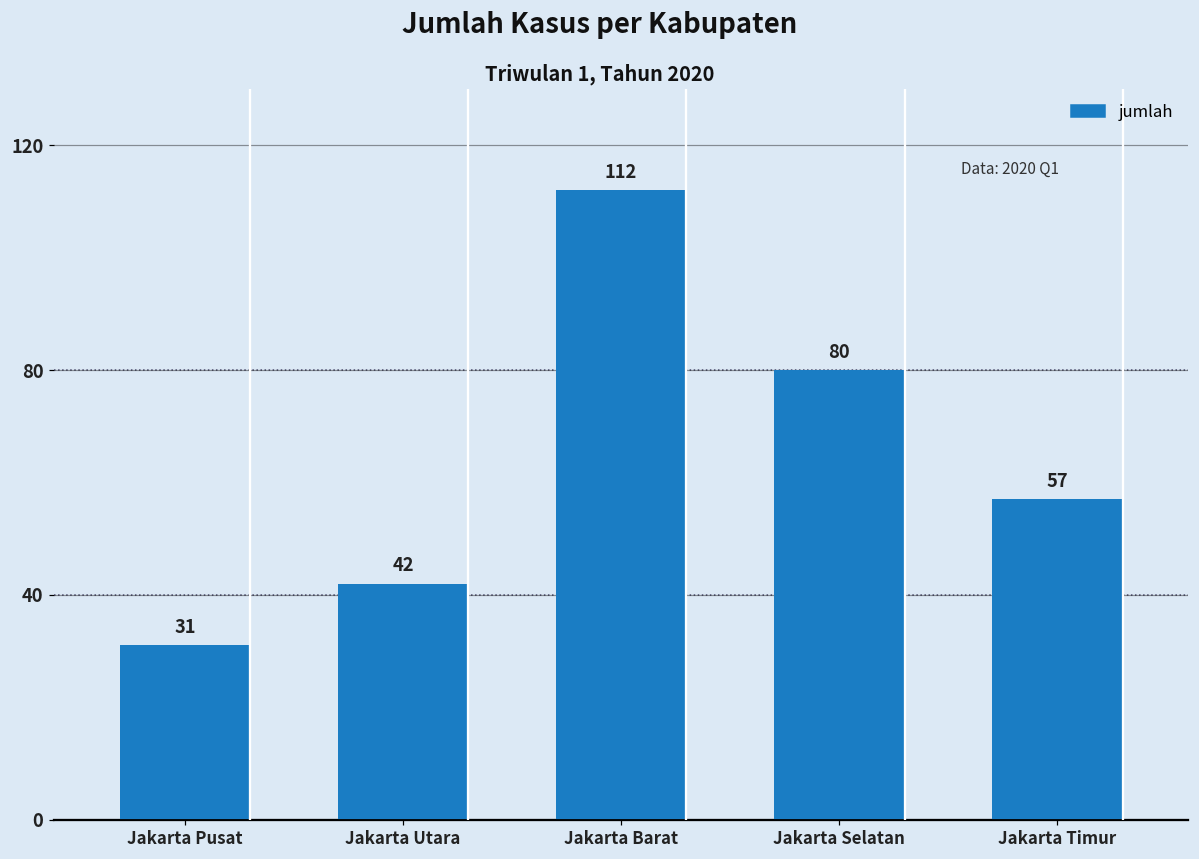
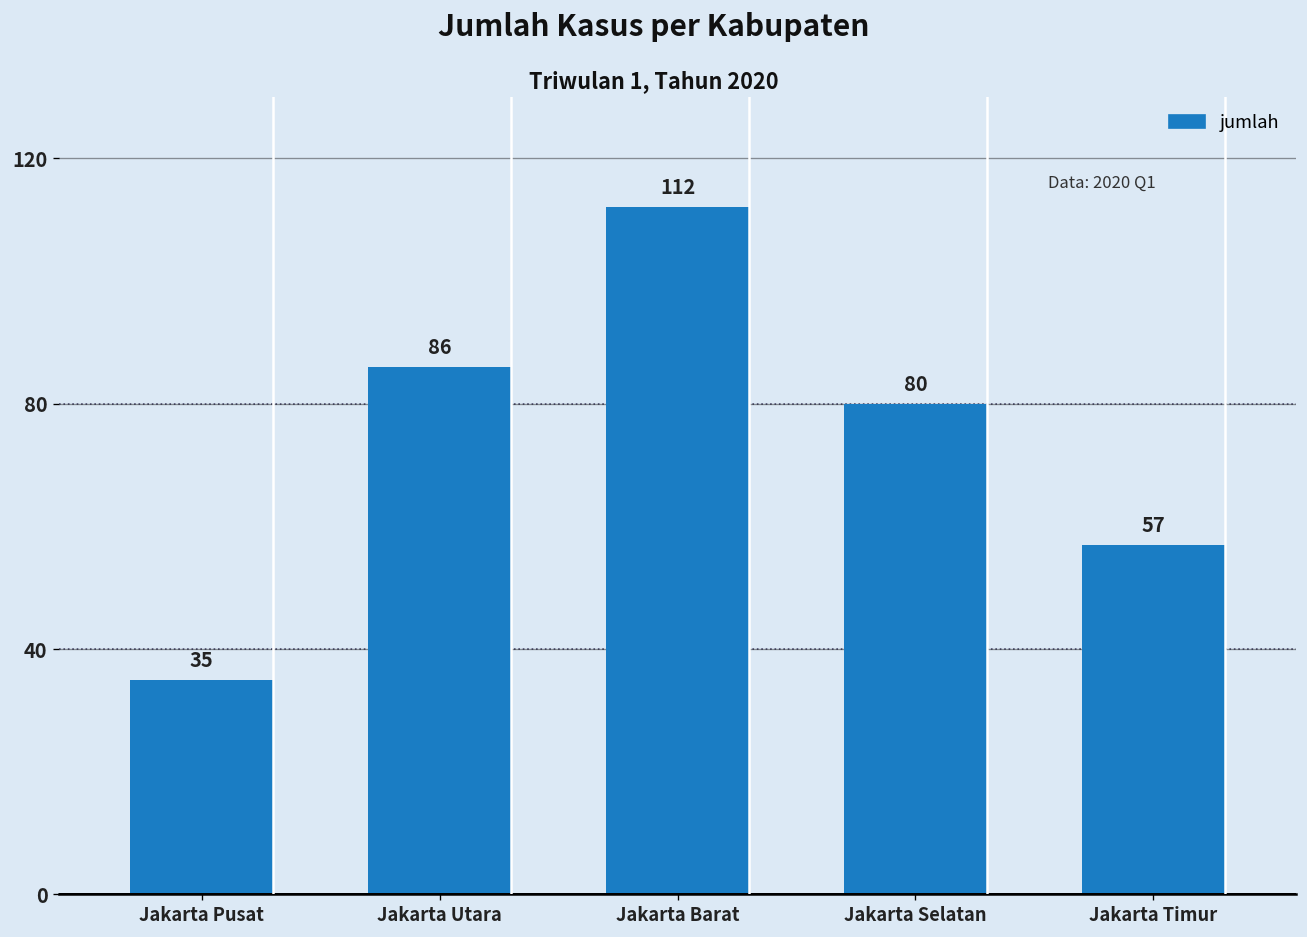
Jakarta Pusat: 31 -> 35
Jakarta Utara: 42 -> 86
